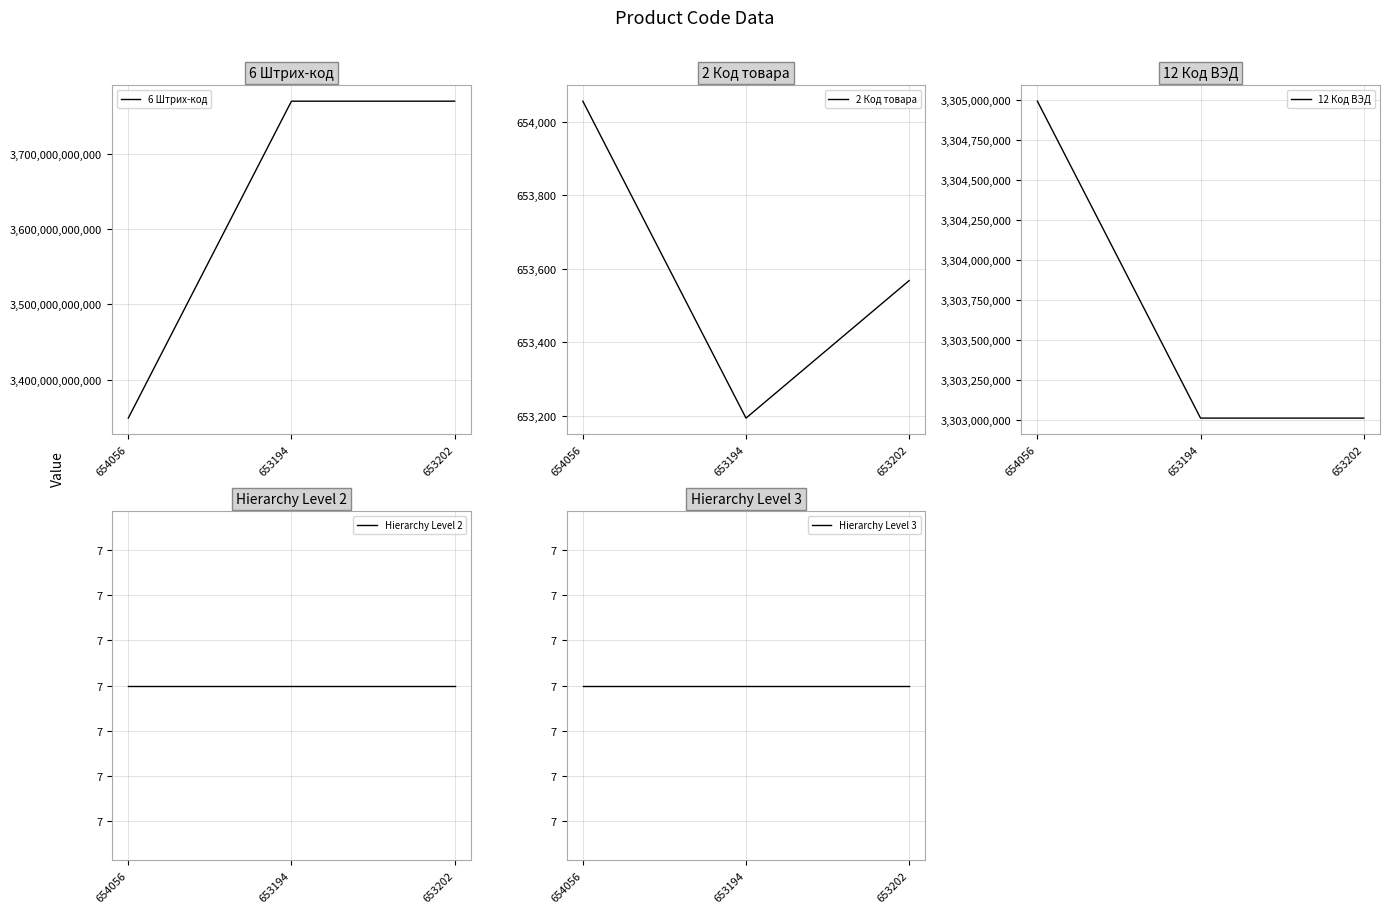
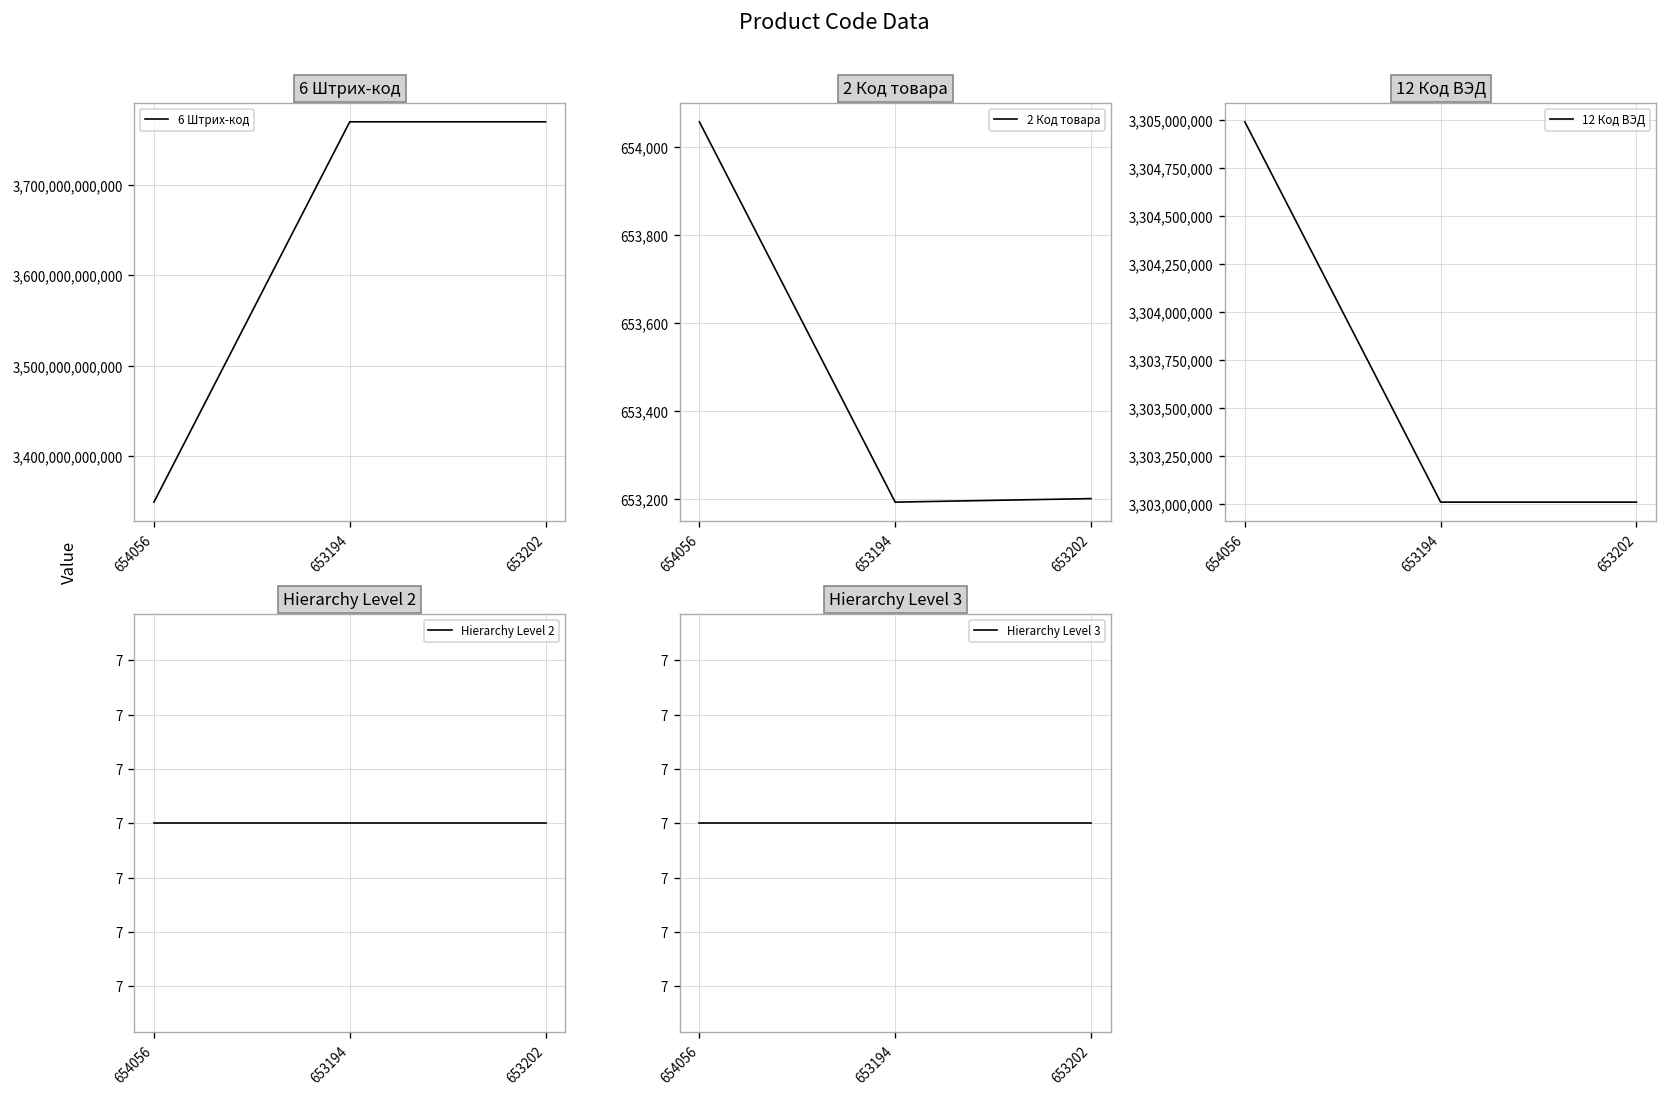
2 Код товара, 653202: 653,570 -> 653,200
